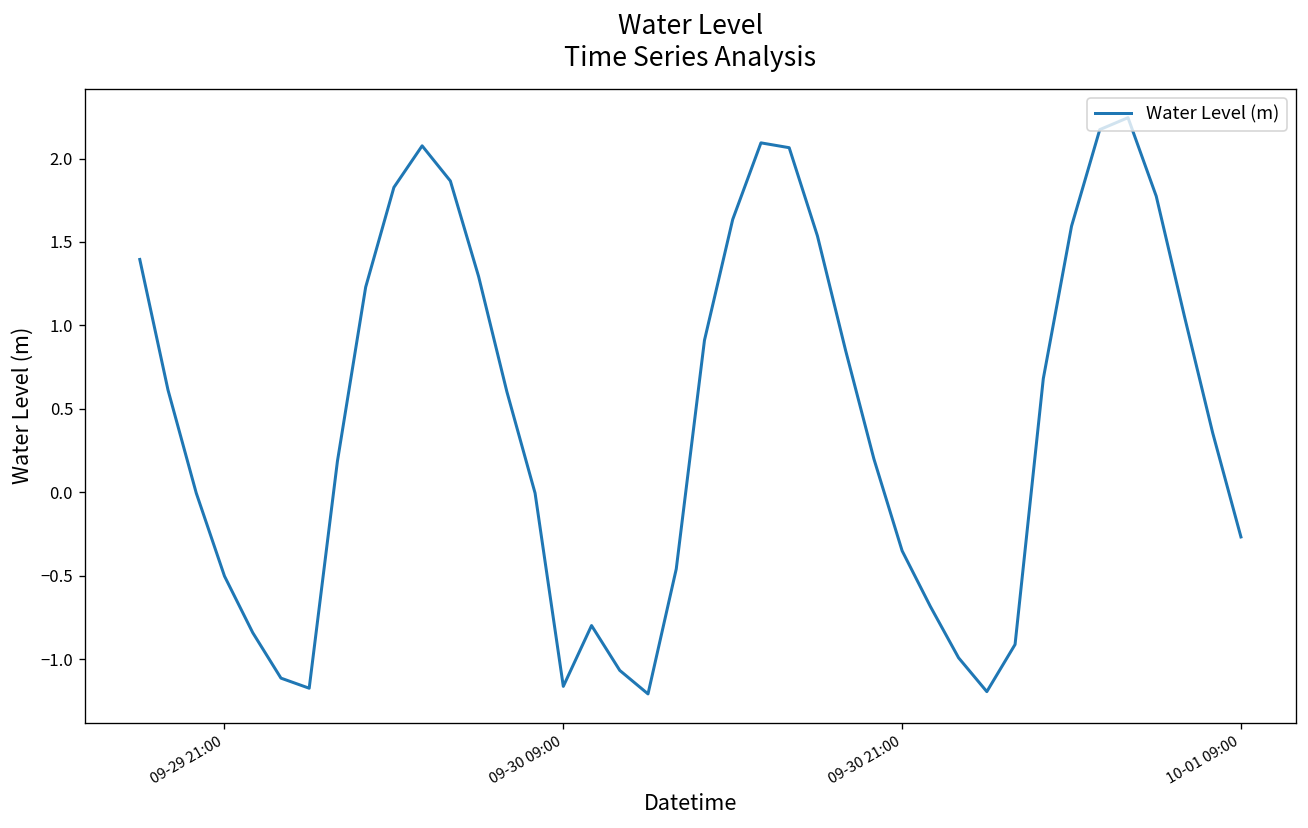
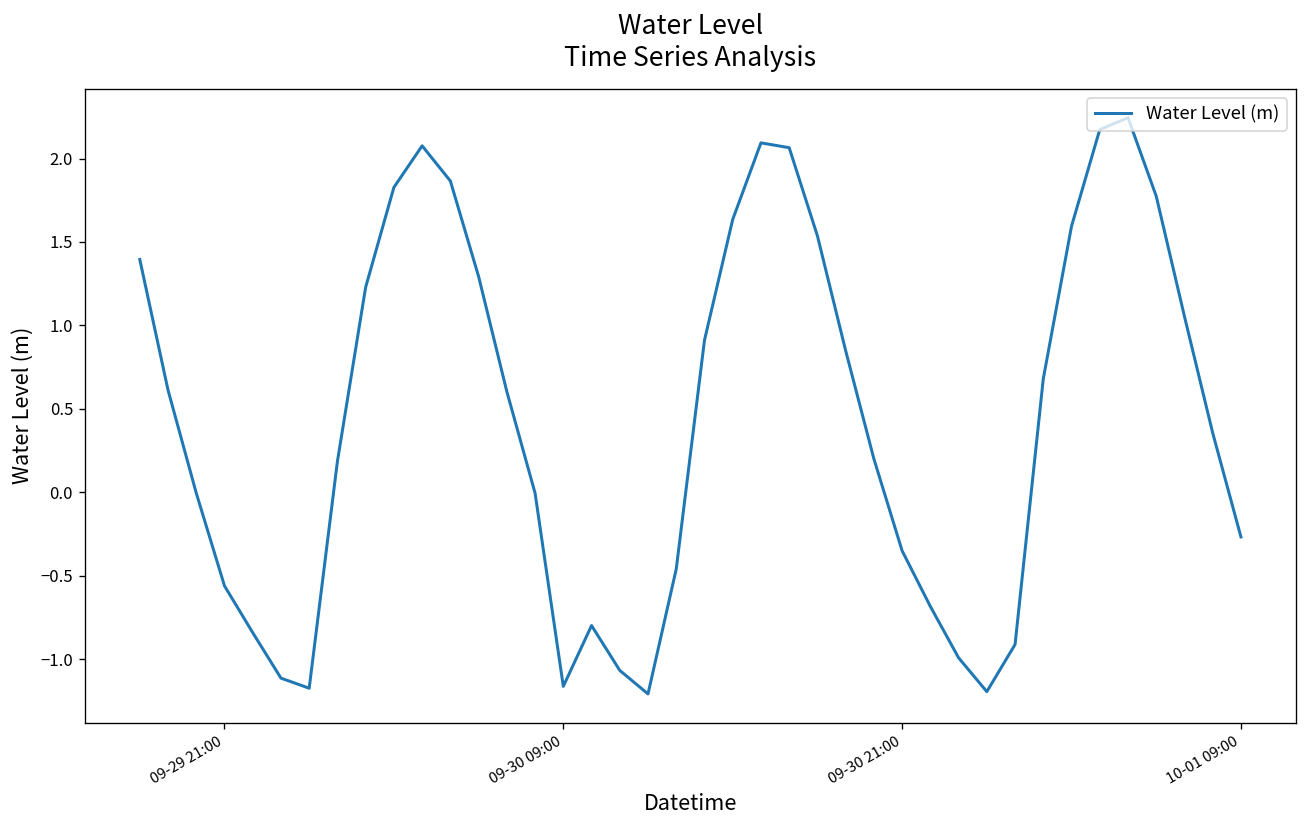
09-29 21:00: -0.50 -> -0.56
